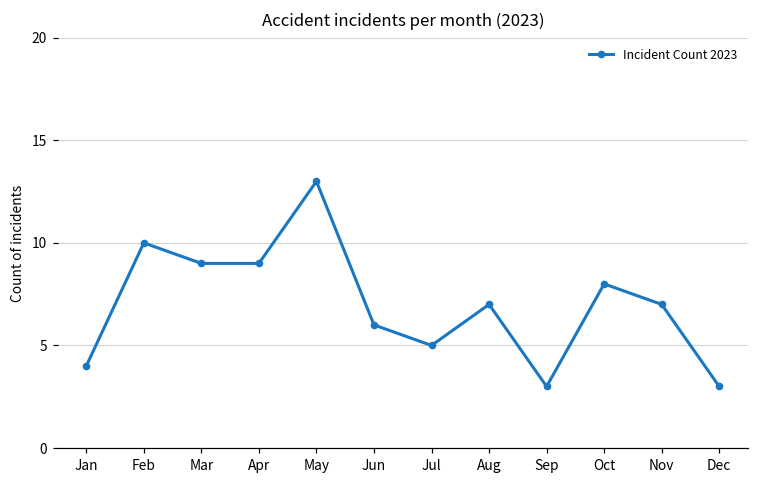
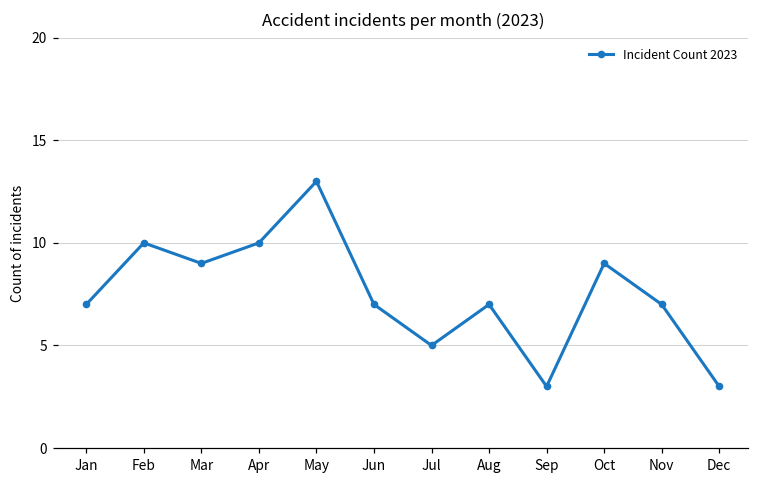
Jan: 4 -> 7
Apr: 9 -> 10
Jun: 6 -> 7
Oct: 8 -> 9
